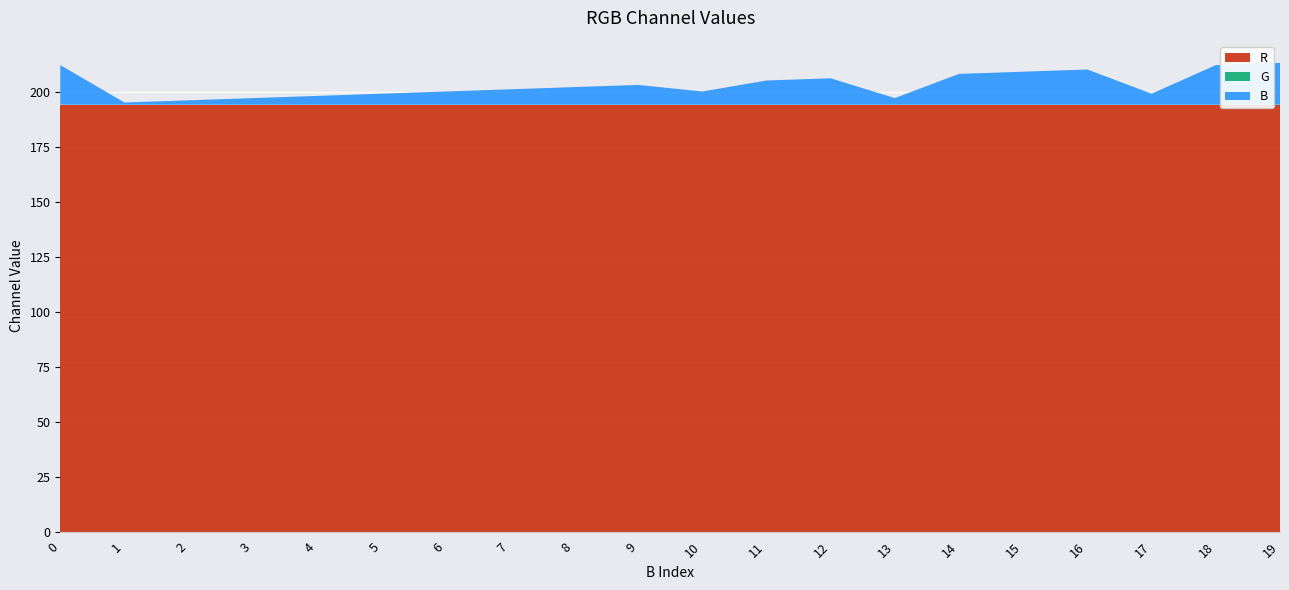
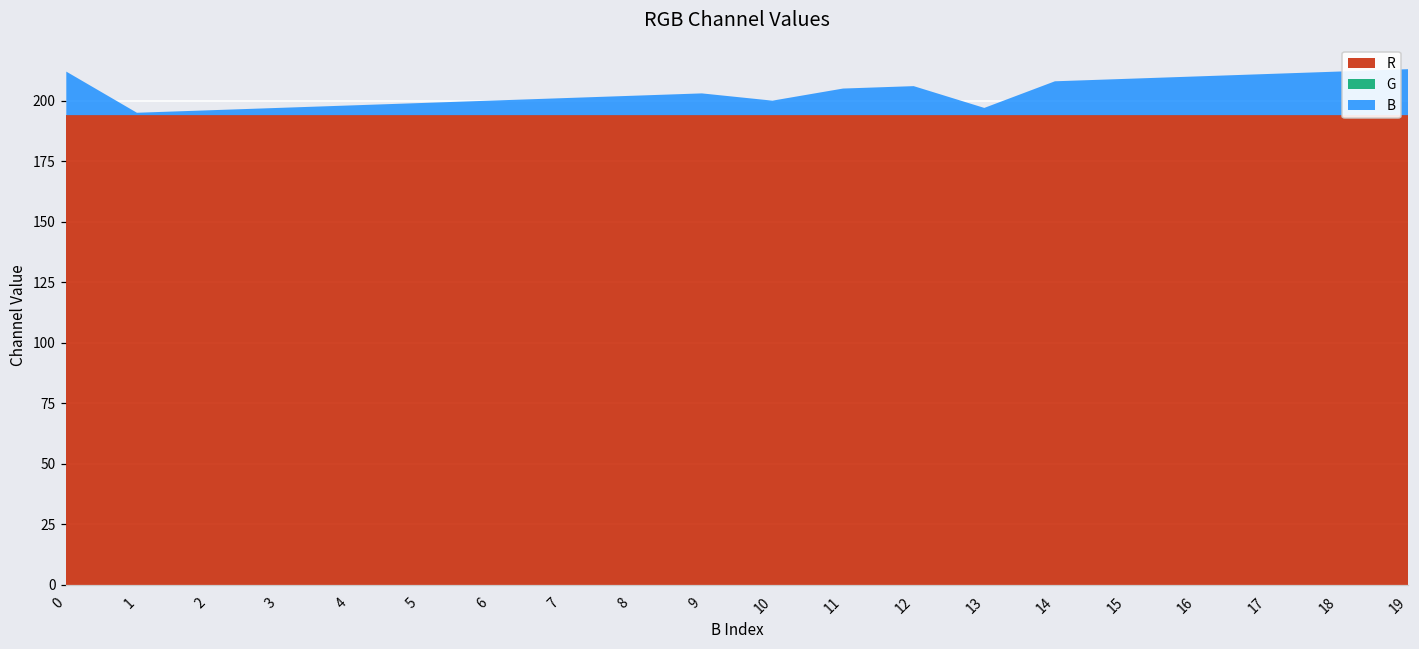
B, 17: 5 -> 17
